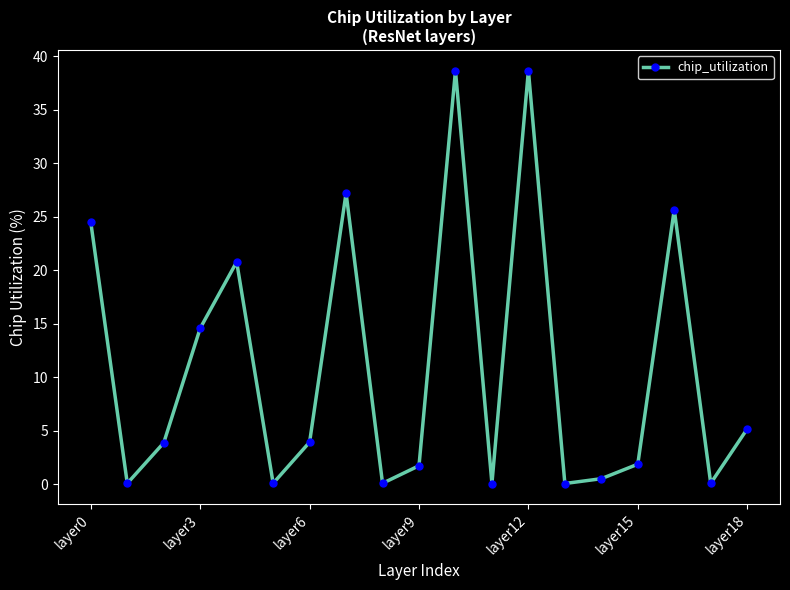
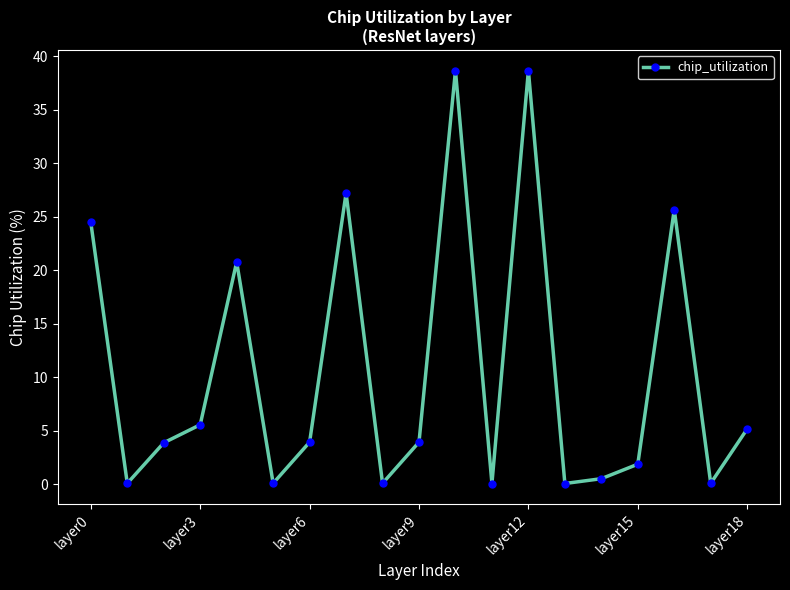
layer3: 14.6 -> 5.6
layer9: 1.7 -> 3.9
